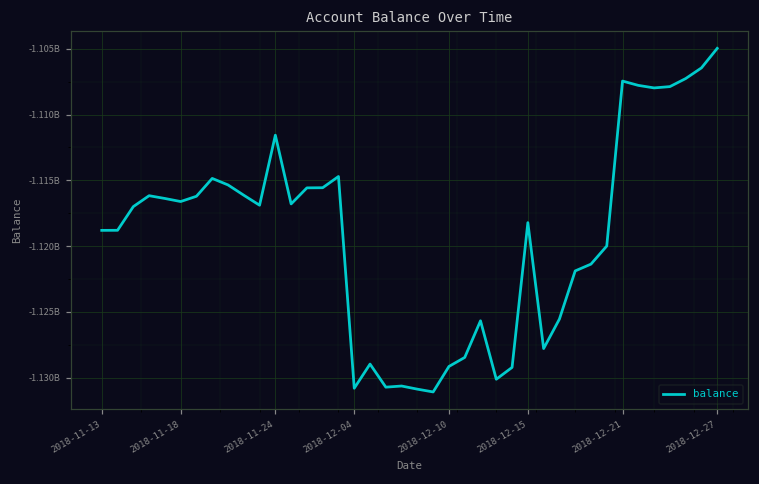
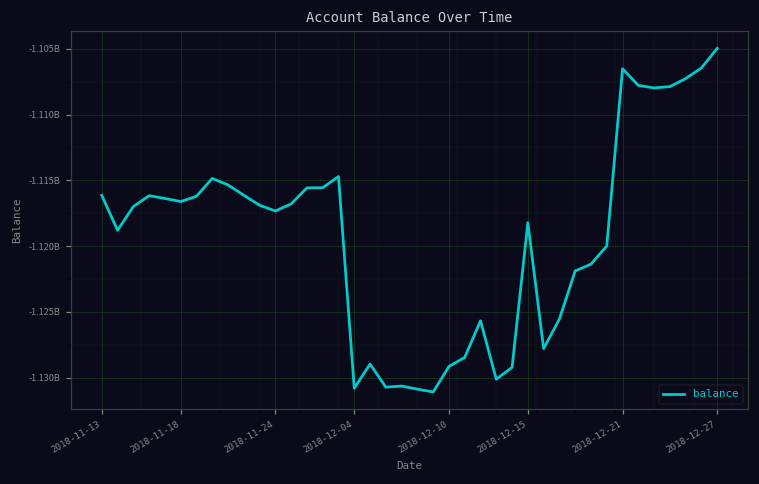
2018-11-13: -1118800000 -> -1116100000
2018-11-24: -1111600000 -> -1117300000
2018-12-21: -1107400000 -> -1106500000
